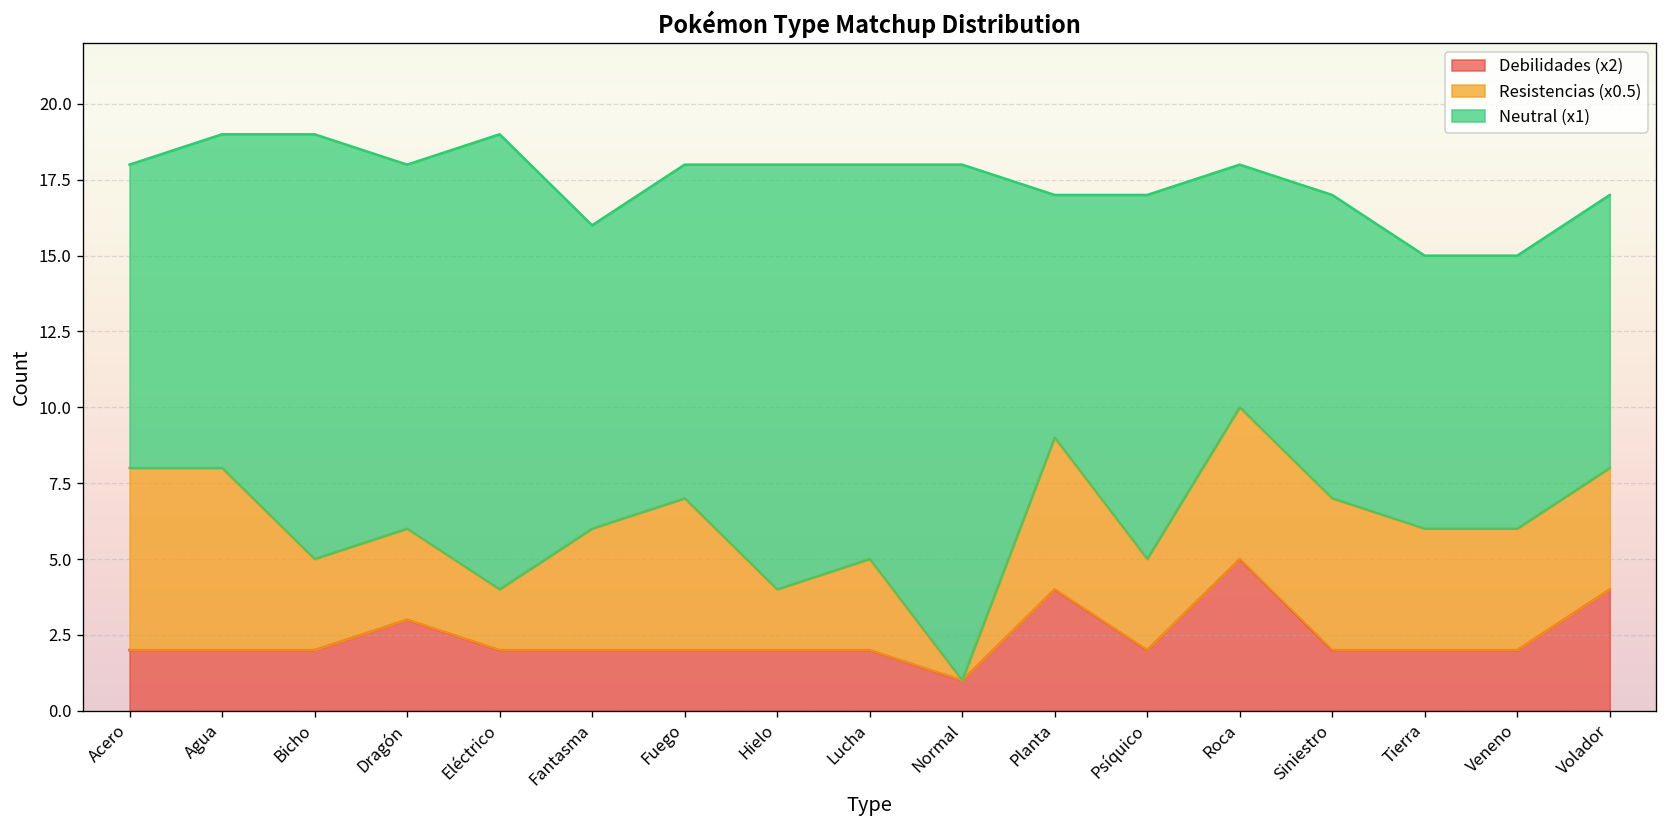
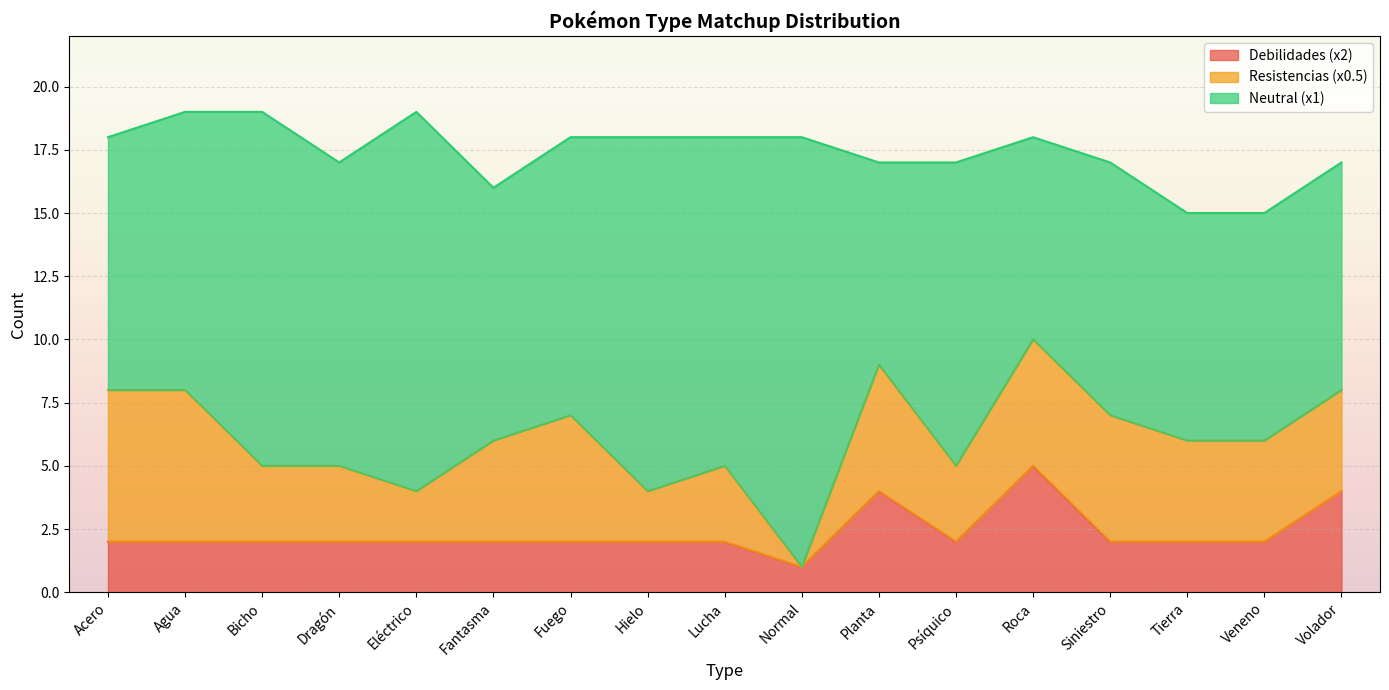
Debilidades (x2), Dragón: 3 -> 2
